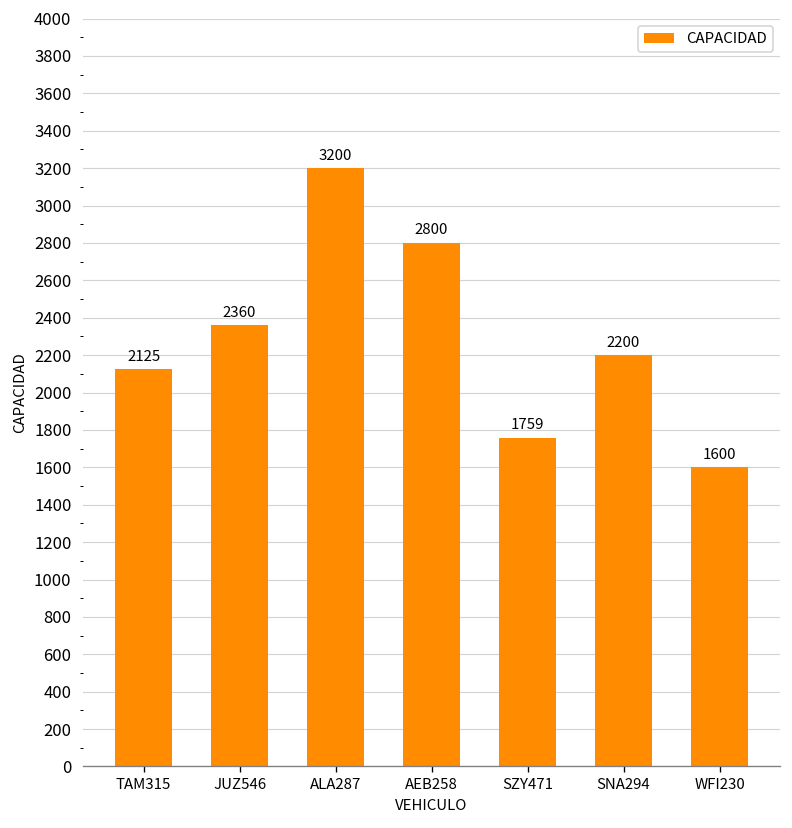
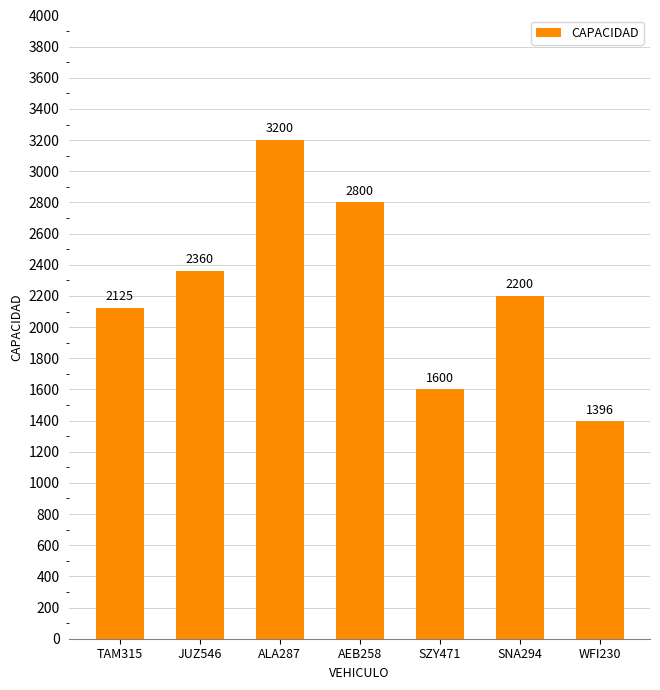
SZY471: 1759 -> 1600
WFI230: 1600 -> 1396
